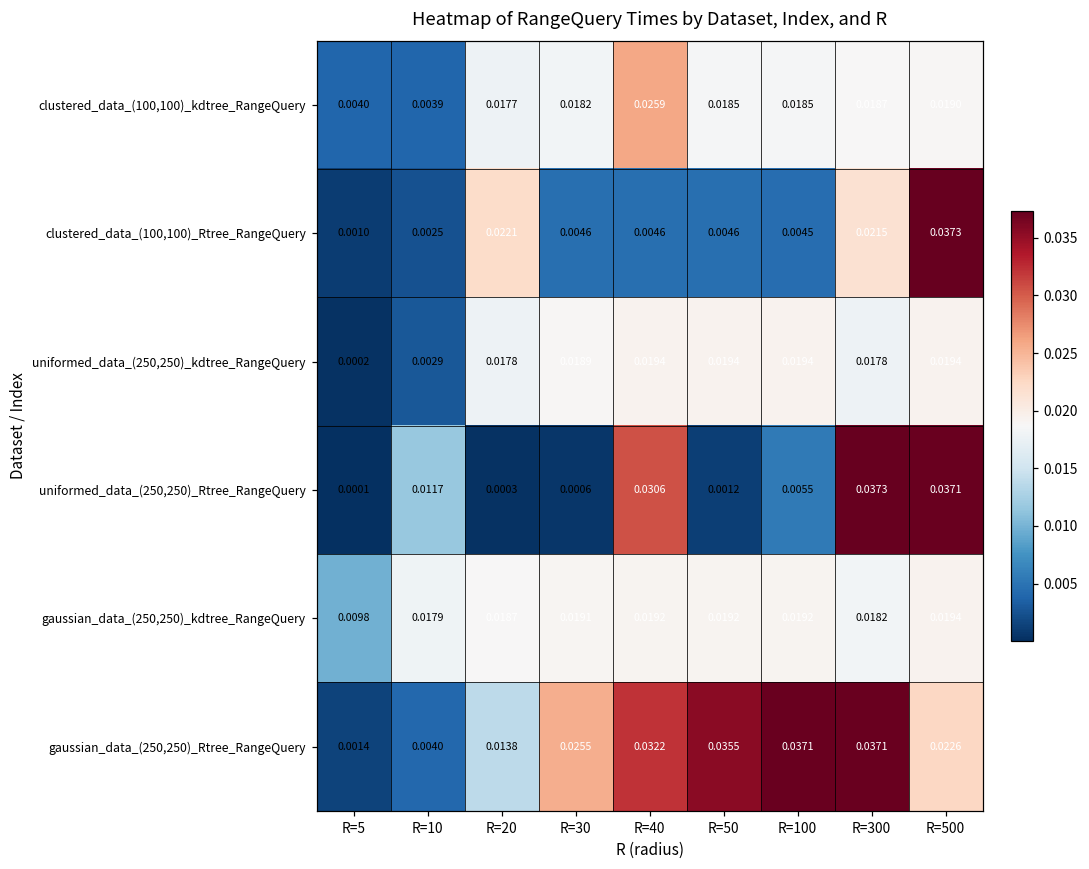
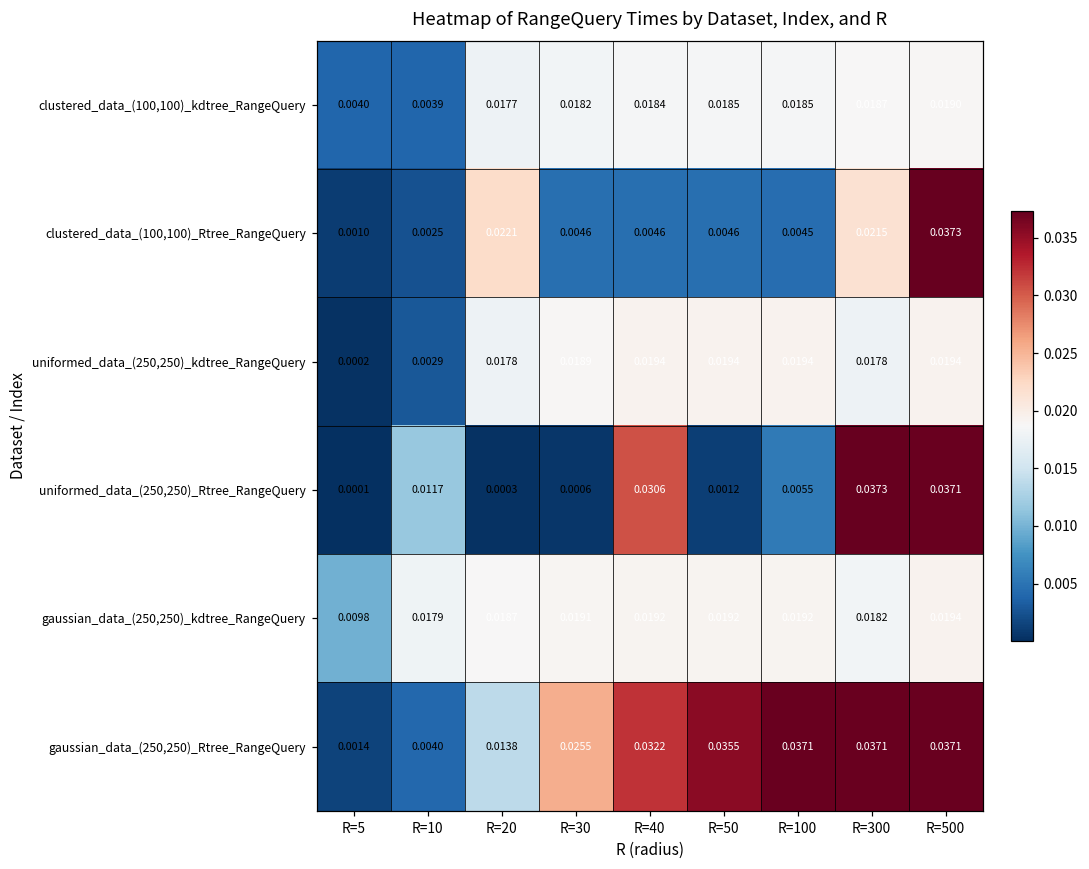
clustered_data_(100,100)_kdtree_RangeQuery, R=40: 0.0259 -> 0.0184
gaussian_data_(250,250)_Rtree_RangeQuery, R=500: 0.0226 -> 0.0371
